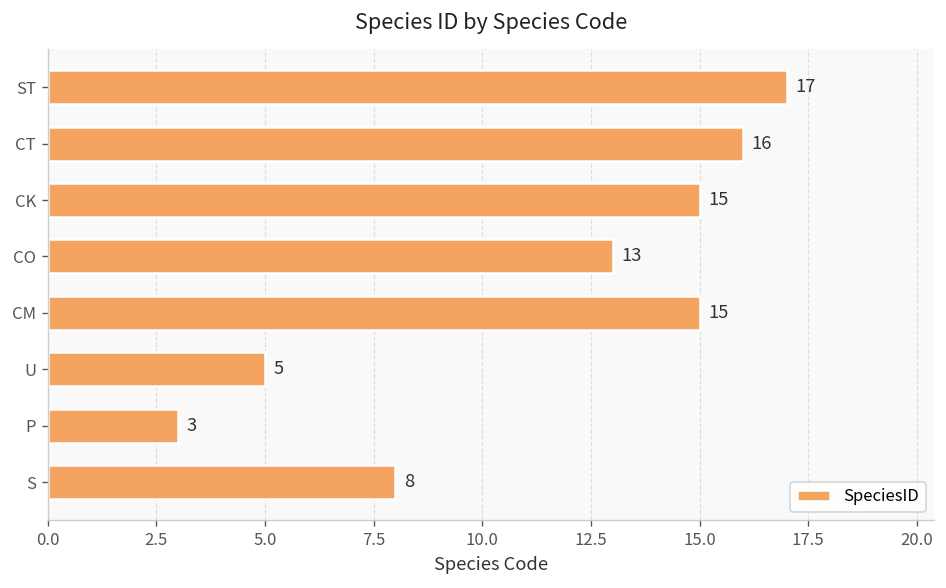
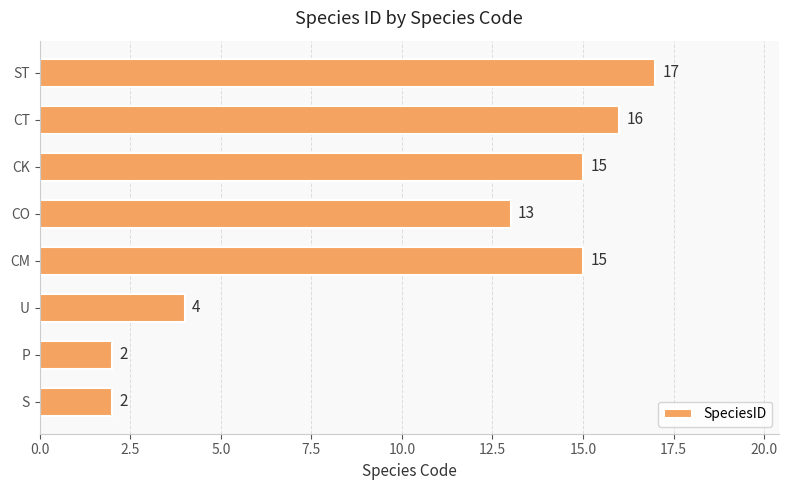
U: 5 -> 4
P: 3 -> 2
S: 8 -> 2
